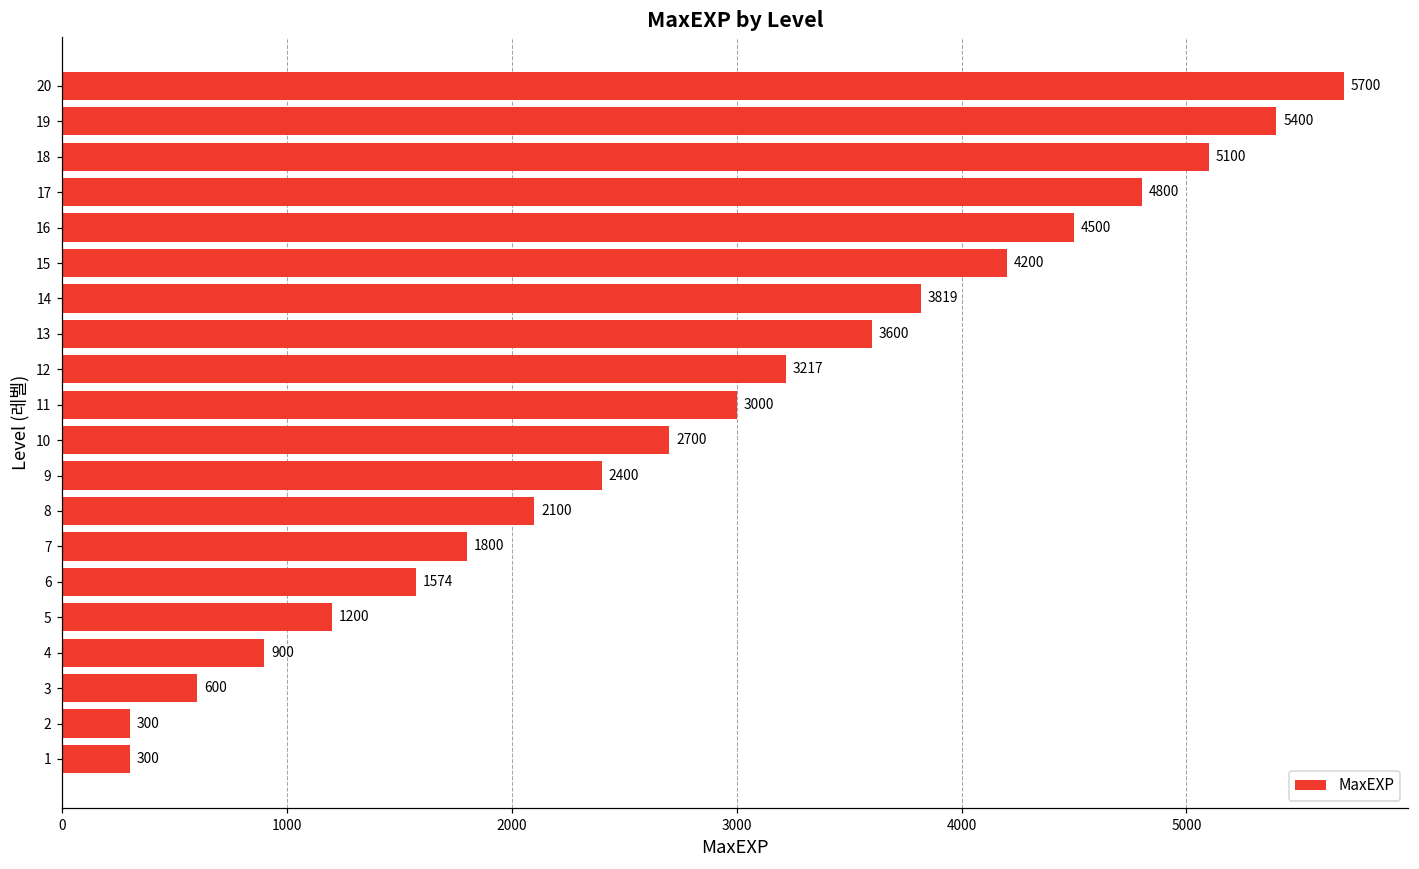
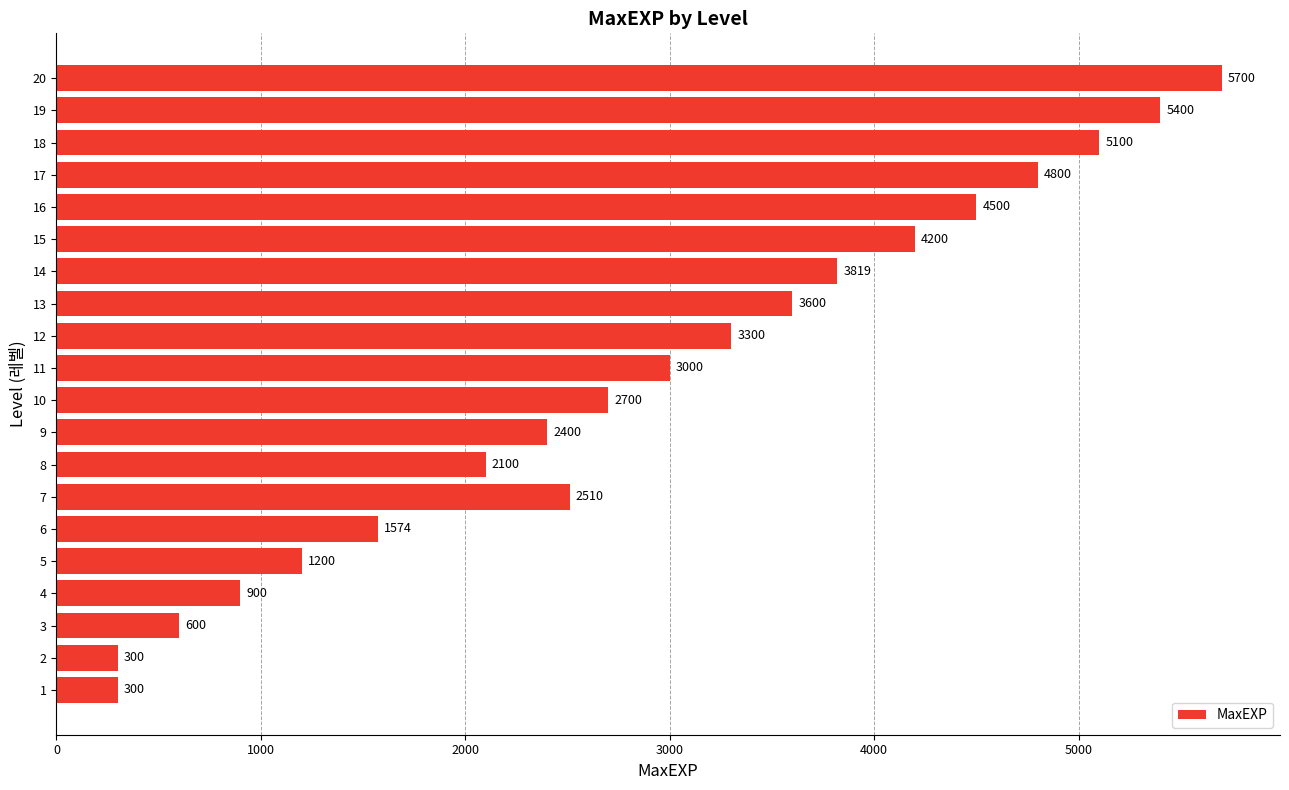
12: 3217 -> 3300
7: 1800 -> 2510
